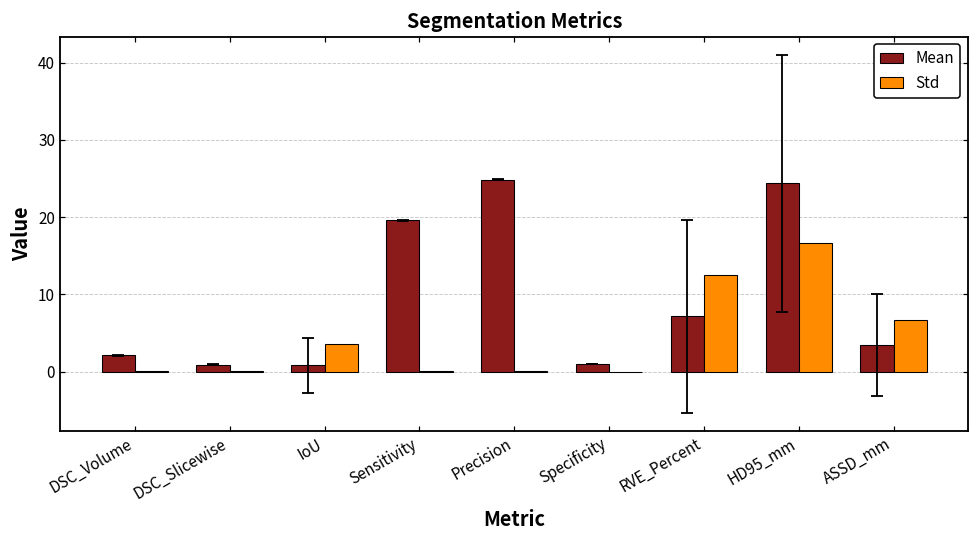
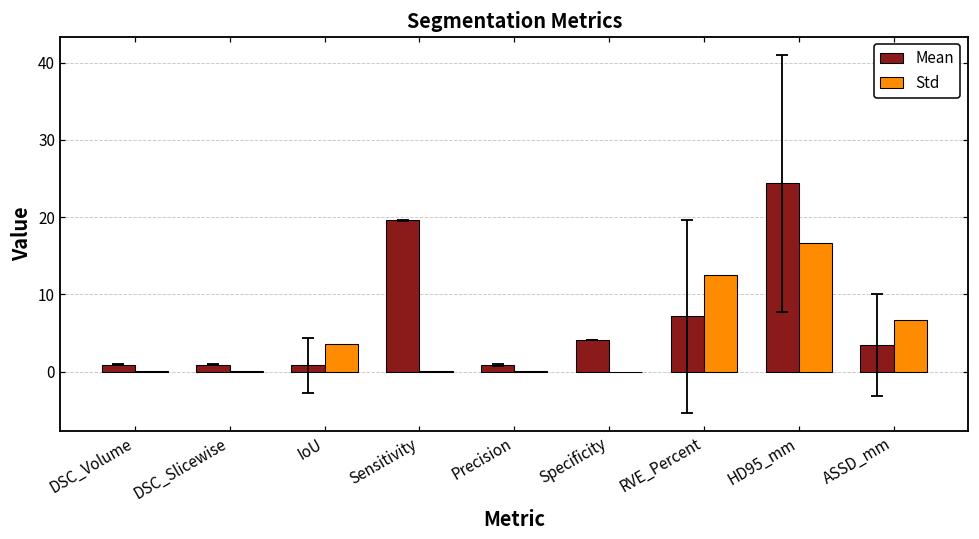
Mean, DSC_Volume: 2 -> 1
Mean, Precision: 25 -> 1
Mean, Specificity: 1 -> 4
